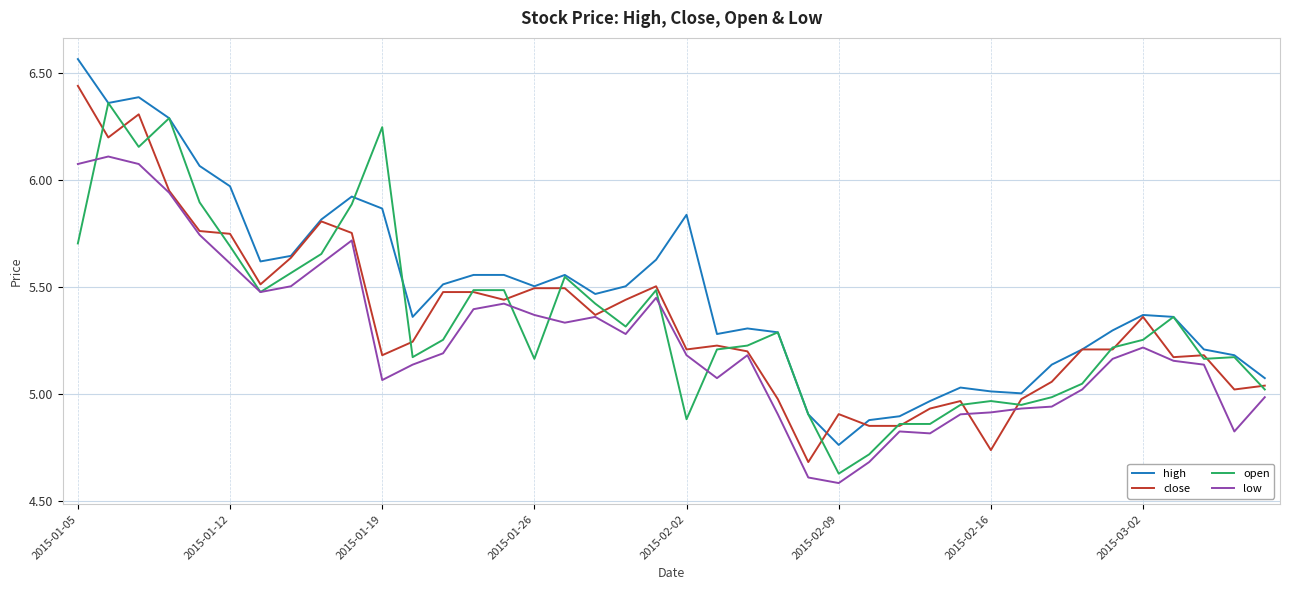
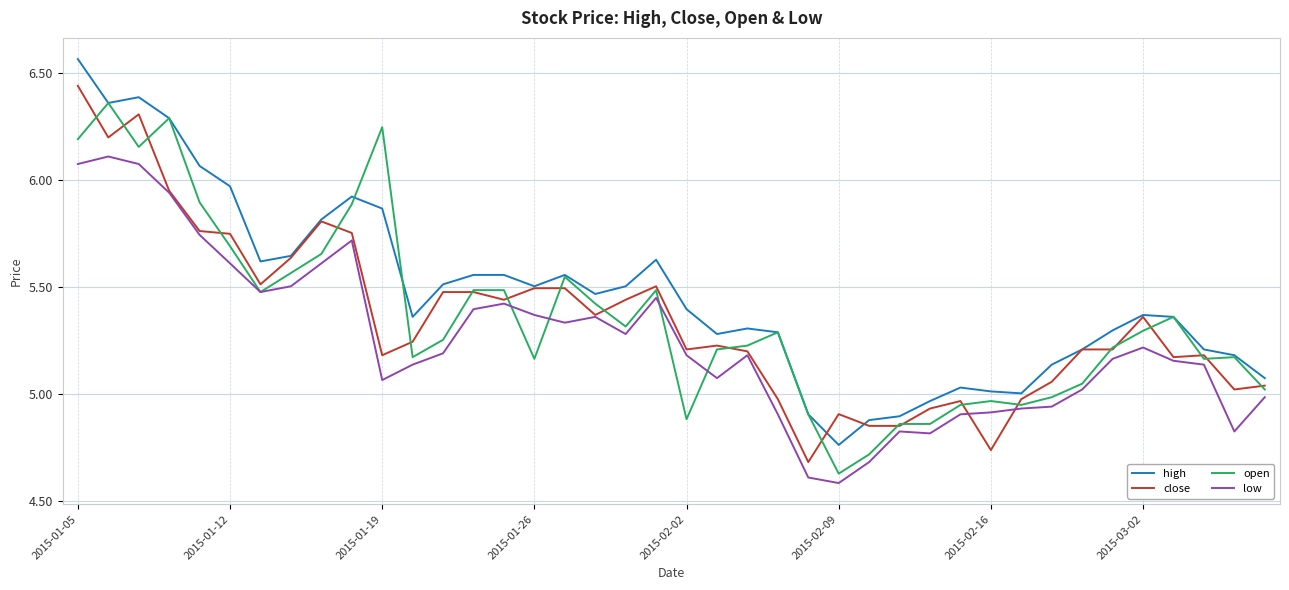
open, 2015-01-05: 5.71 -> 6.19
high, 2015-02-02: 5.84 -> 5.40
open, 2015-03-02: 5.26 -> 5.30
